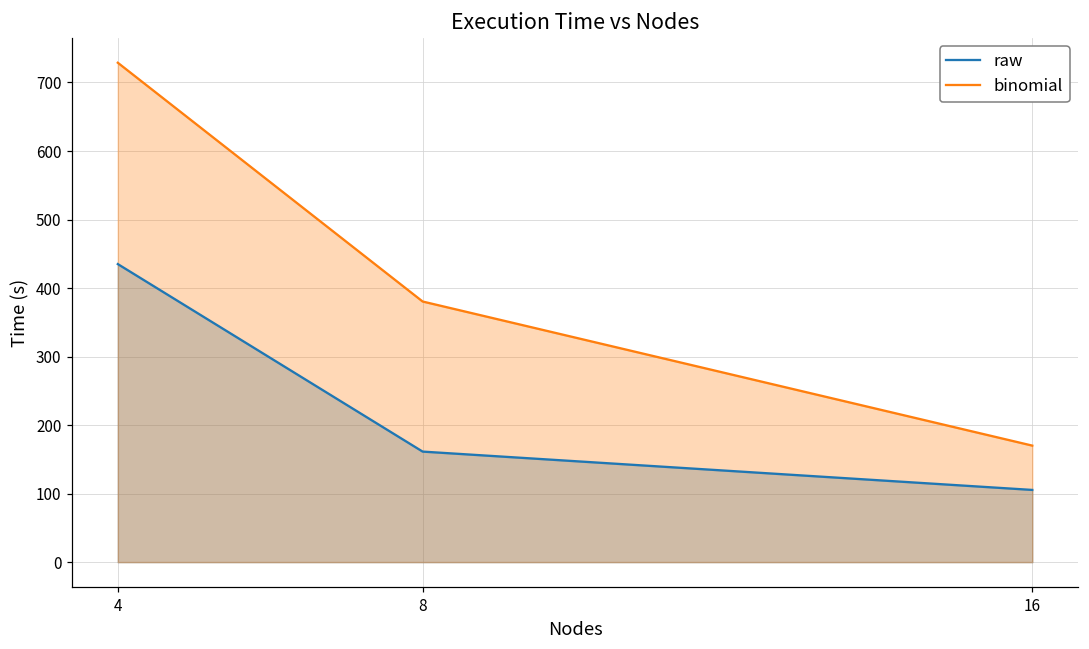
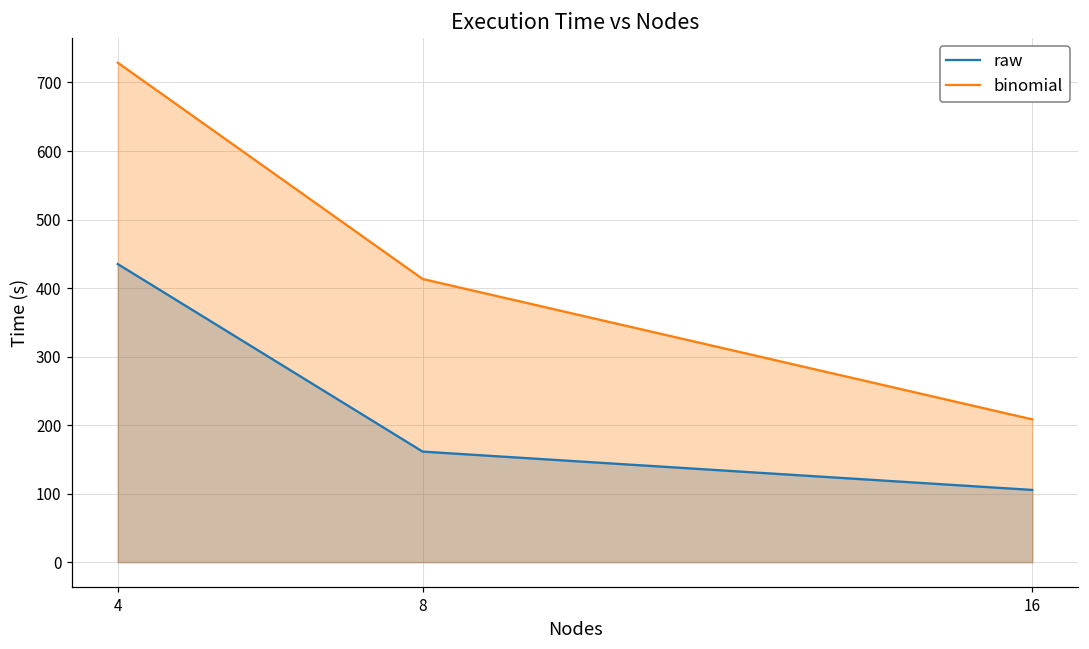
binomial, 8: 380 -> 410
binomial, 16: 170 -> 210
